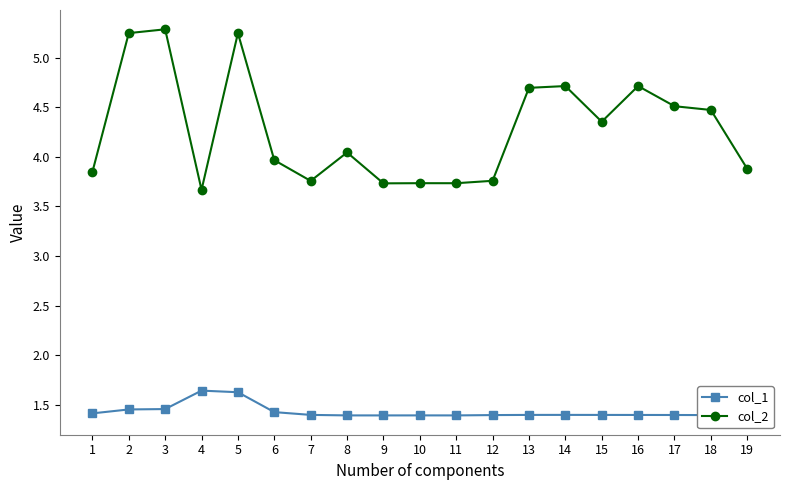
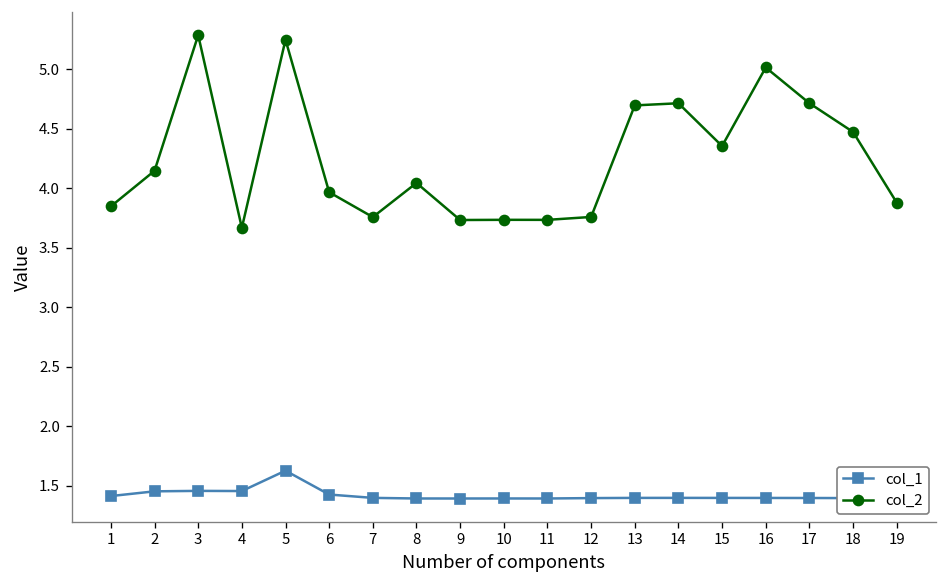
col_2, 2: 5.2 -> 4.1
col_1, 4: 1.6 -> 1.5
col_2, 16: 4.7 -> 5.0
col_2, 17: 4.5 -> 4.7
